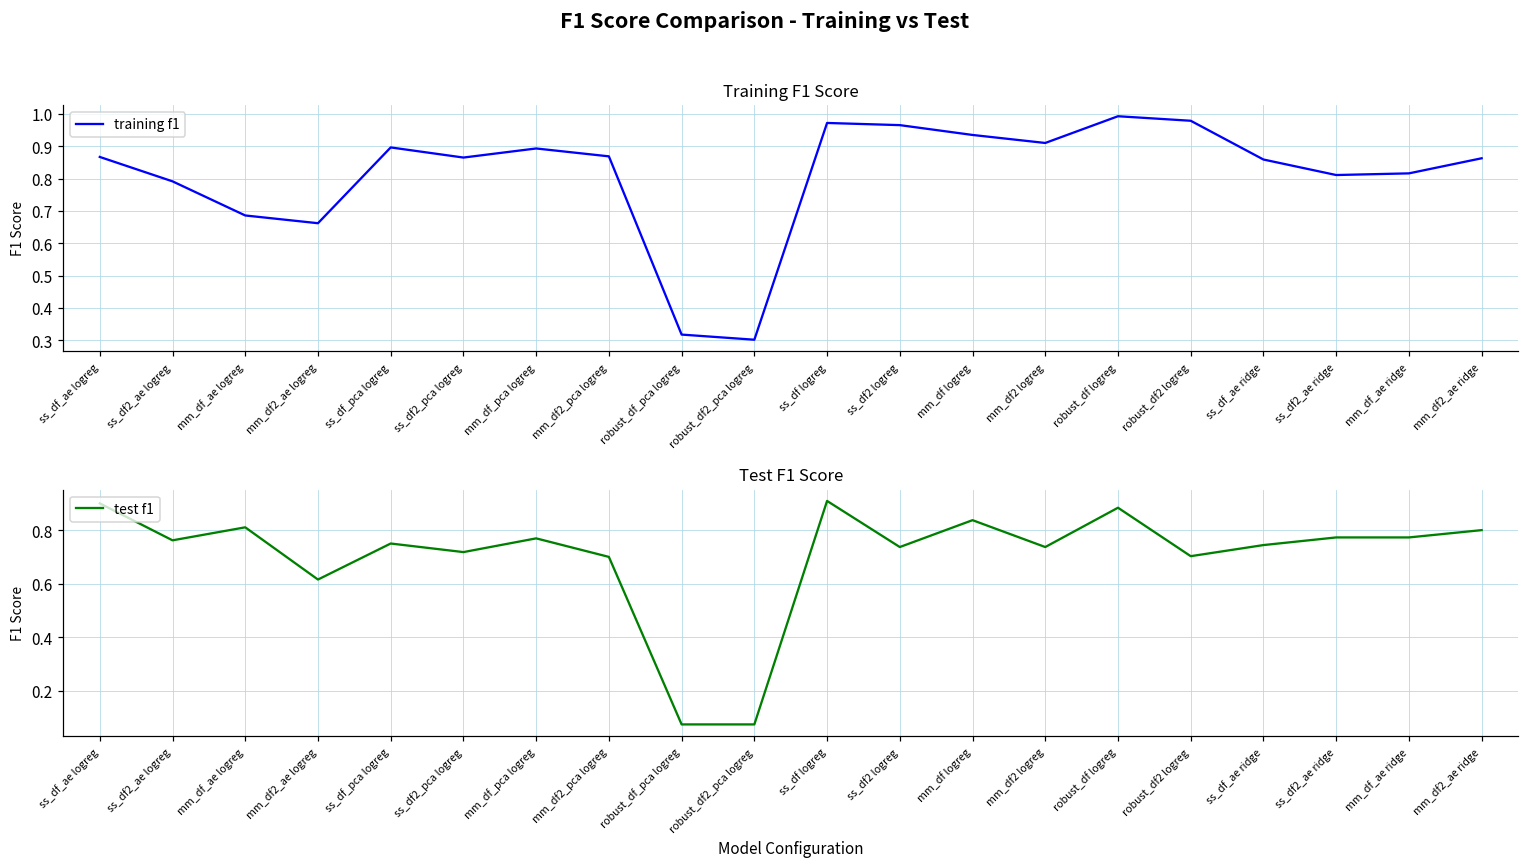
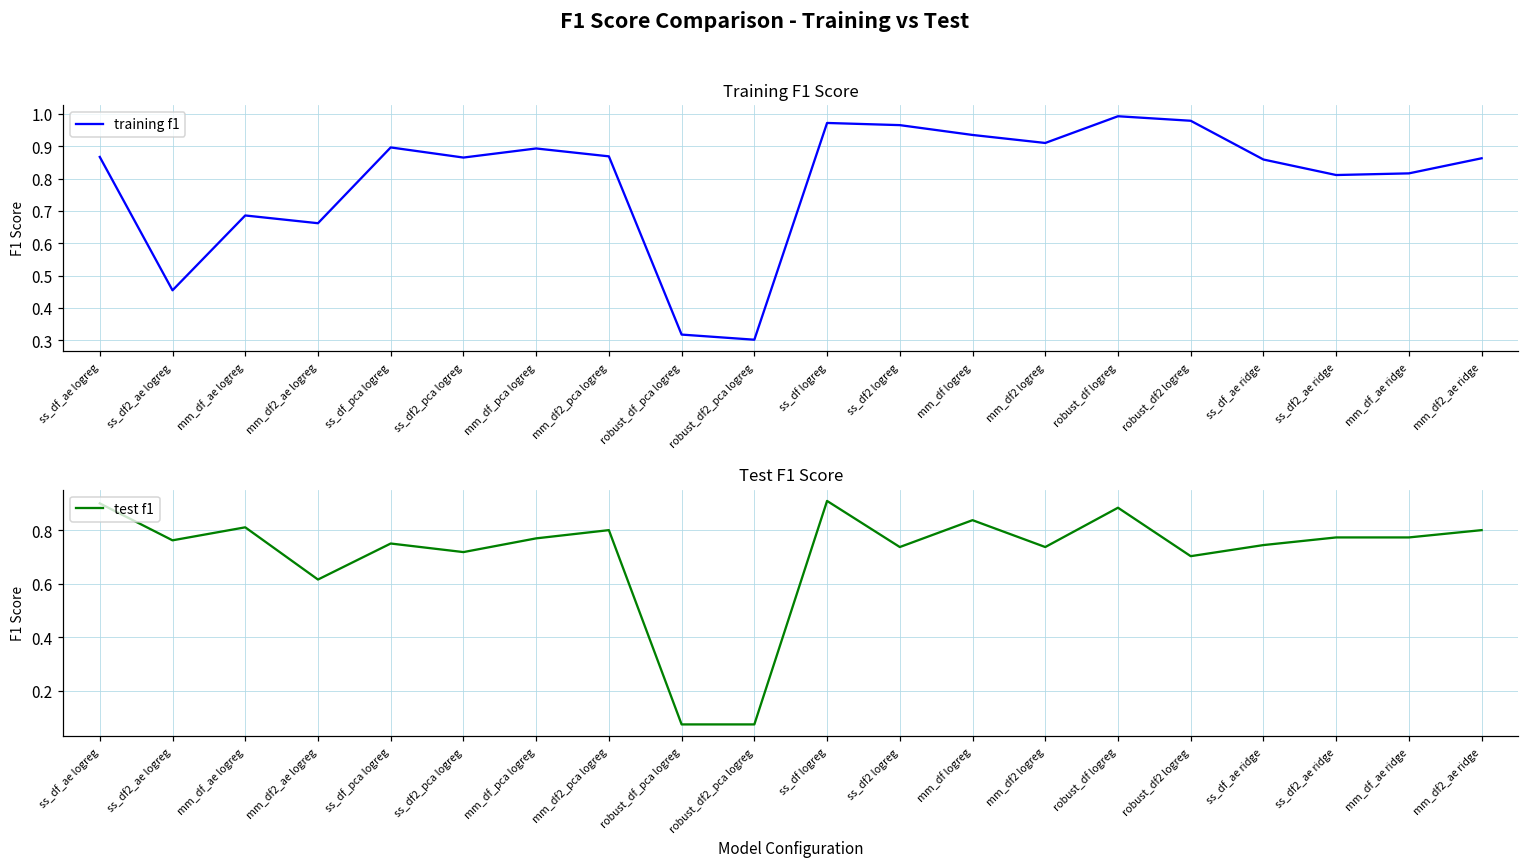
Training F1 Score, ss_df2_ae logreg: 0.79 -> 0.45
Test F1 Score, mm_df2_pca logreg: 0.7 -> 0.8
